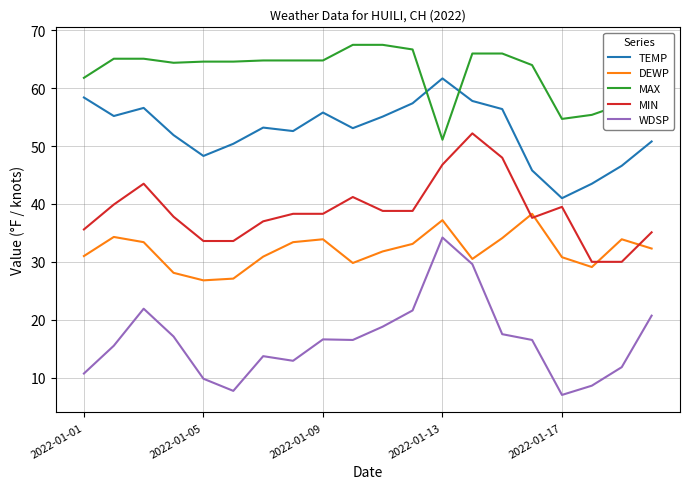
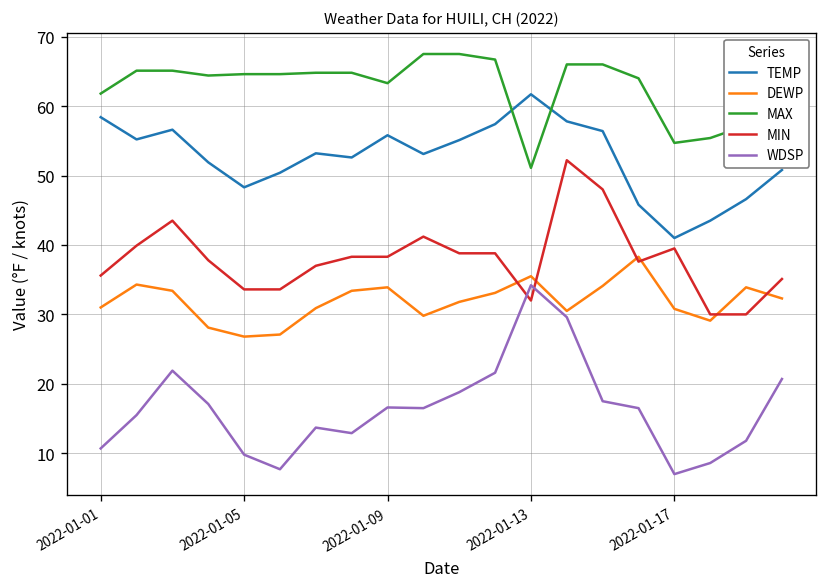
MAX, 2022-01-09: 65 -> 63
DEWP, 2022-01-13: 37 -> 36
MIN, 2022-01-13: 47 -> 32
